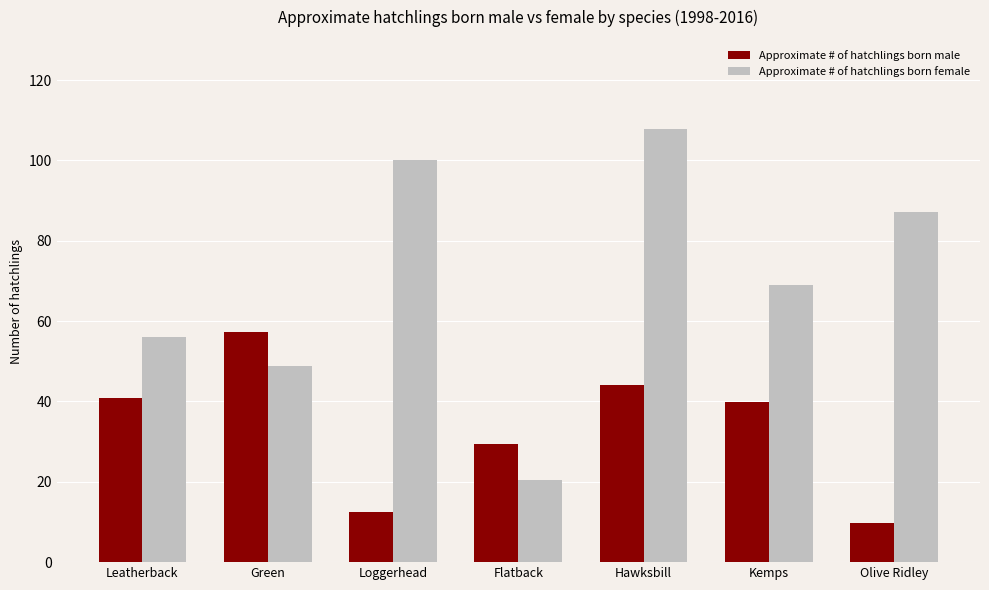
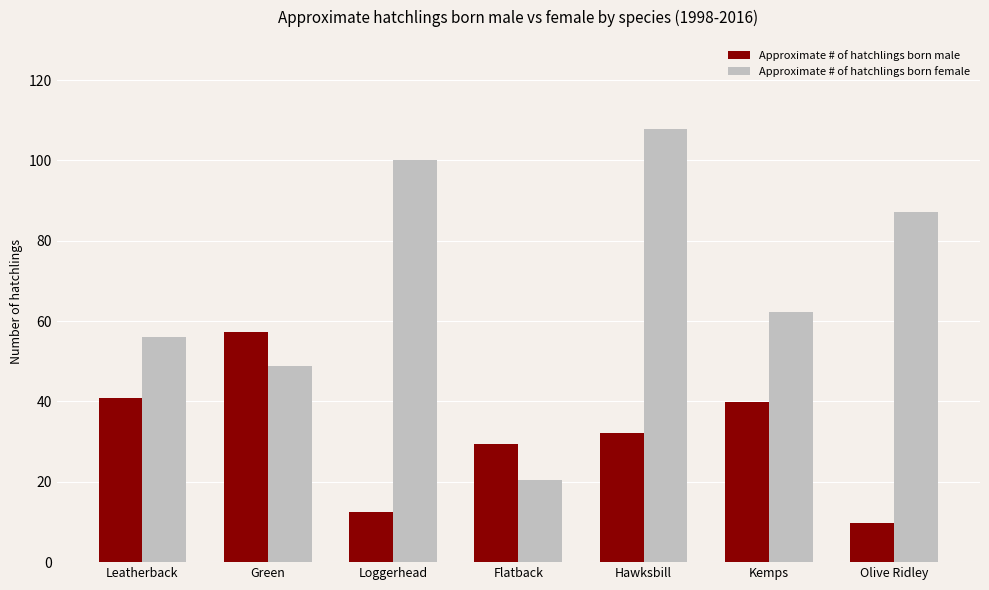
Approximate # of hatchlings born male, Hawksbill: 44 -> 32
Approximate # of hatchlings born female, Kemps: 69 -> 62
